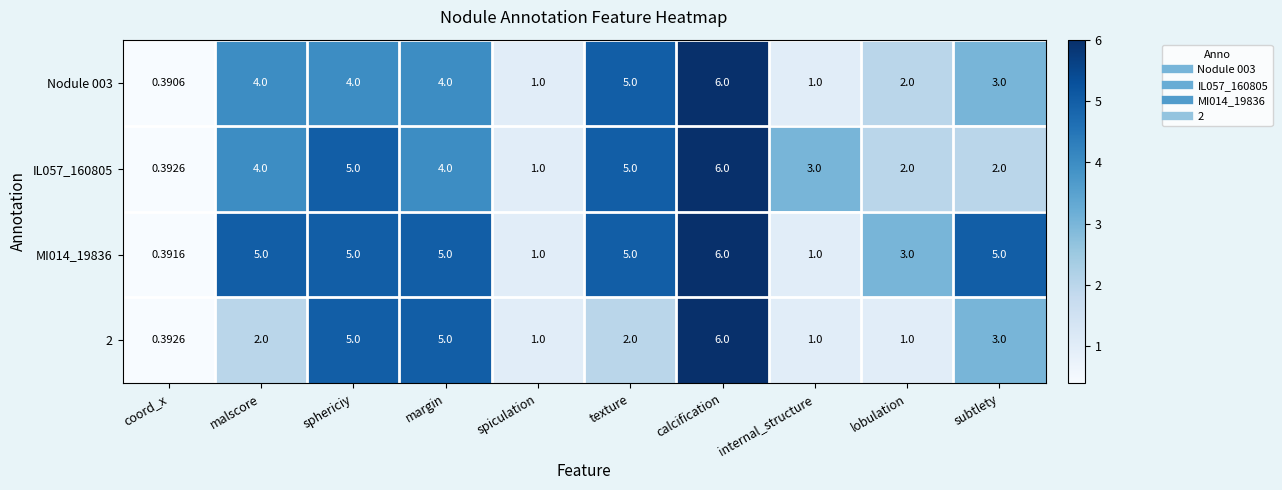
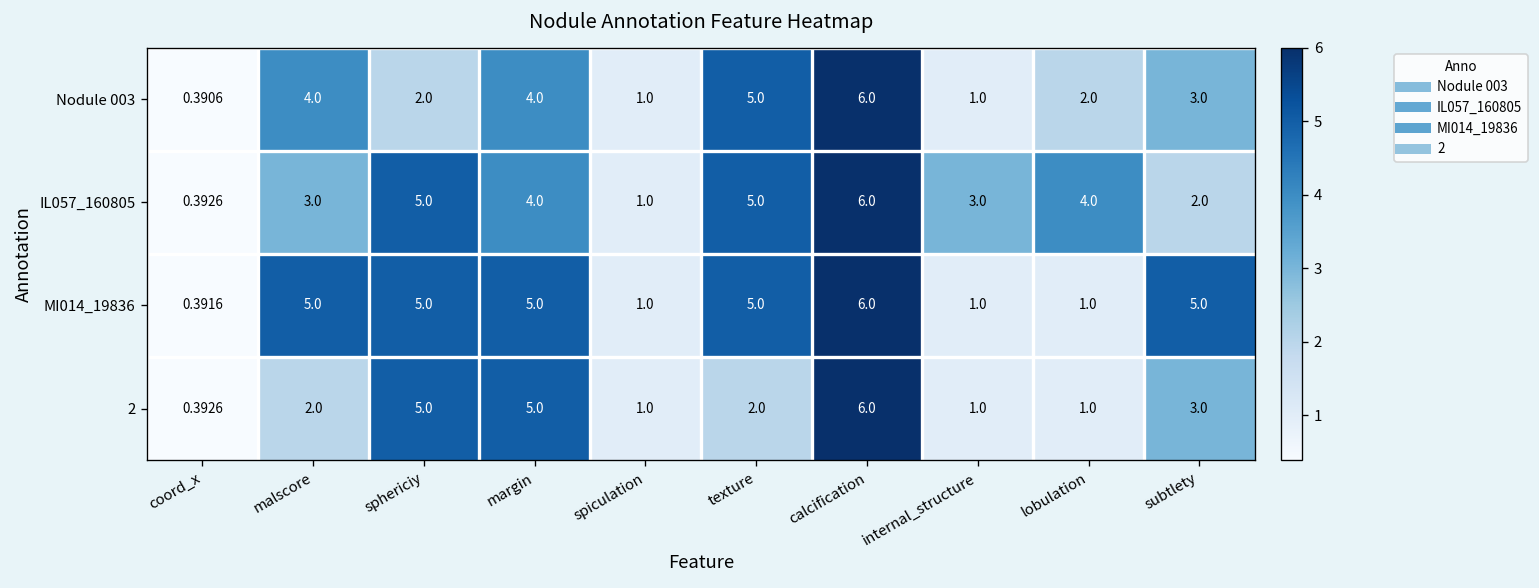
Nodule 003, sphericiy: 4.0 -> 2.0
IL057_160805, malscore: 4.0 -> 3.0
IL057_160805, lobulation: 2.0 -> 4.0
MI014_19836, lobulation: 3.0 -> 1.0
